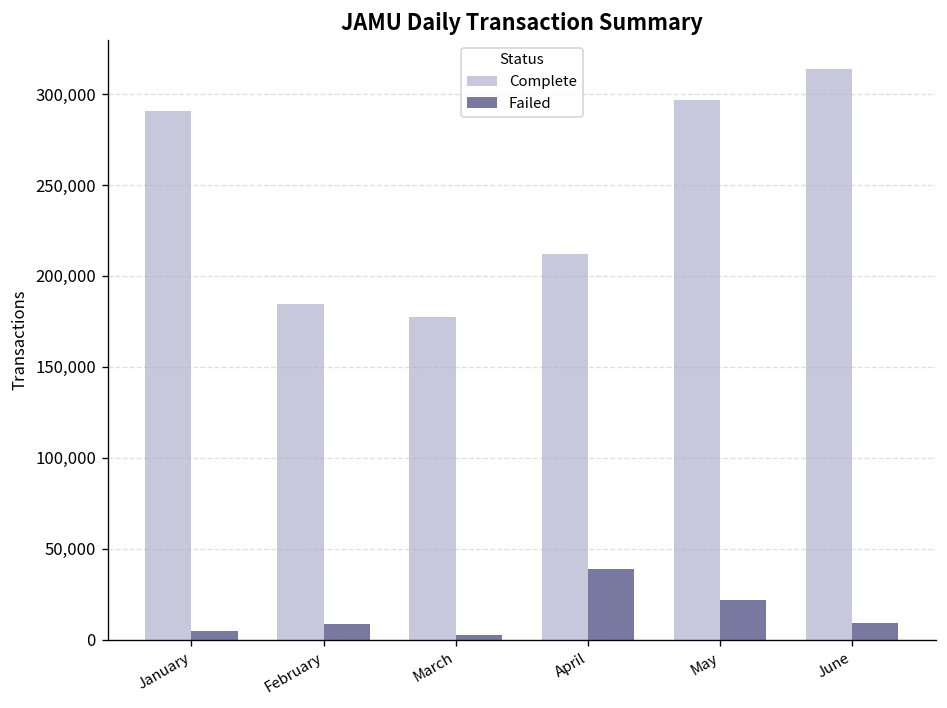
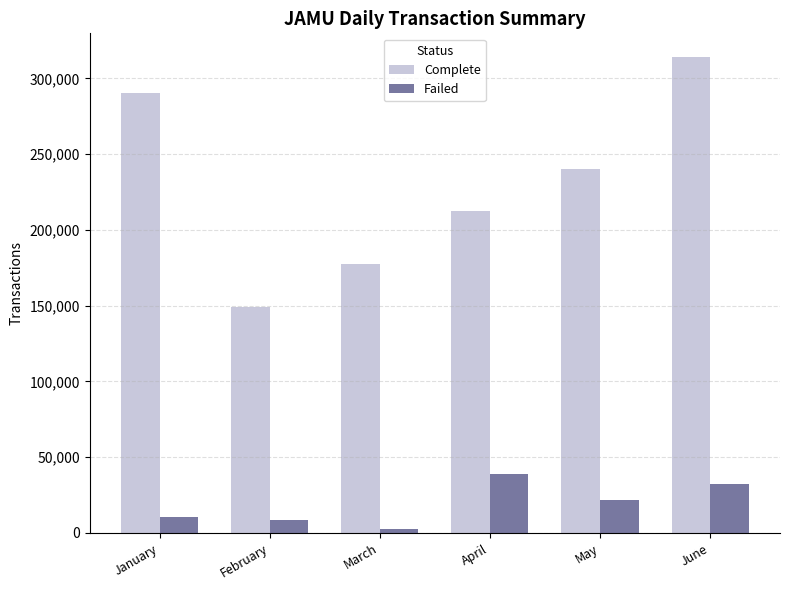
Failed, January: 4,000 -> 10,000
Complete, February: 185,000 -> 149,000
Complete, May: 297,000 -> 241,000
Failed, June: 9,000 -> 33,000
